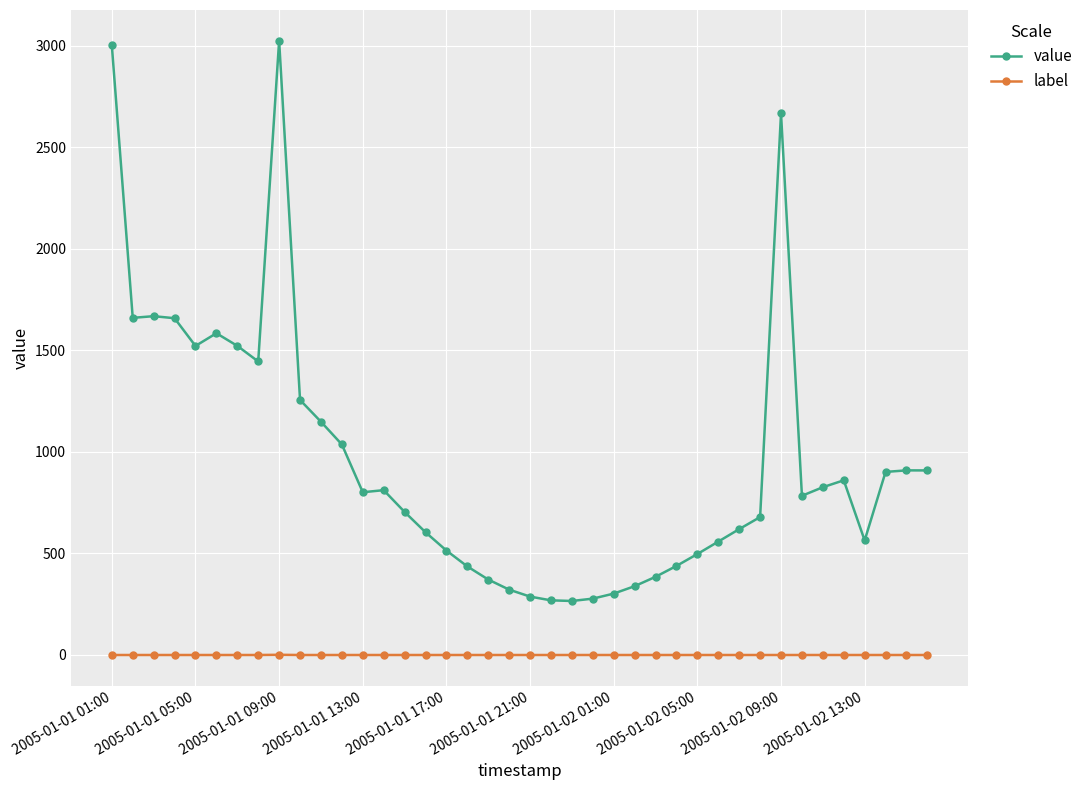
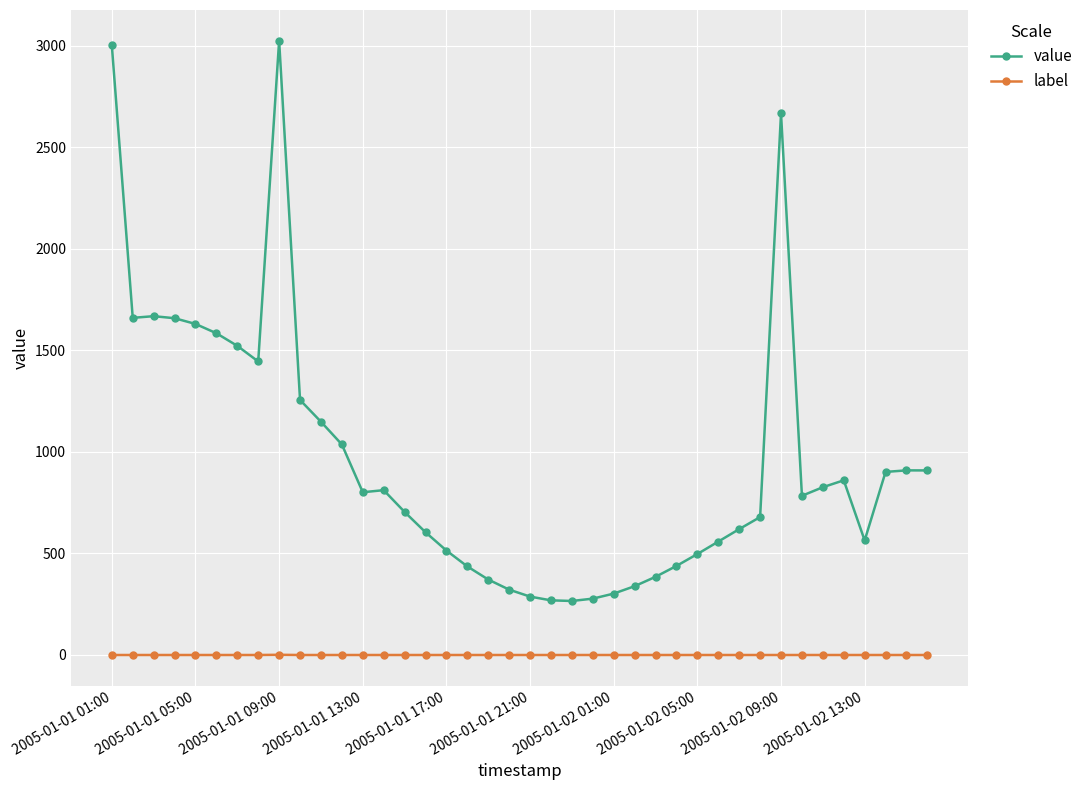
value, 2005-01-01 05:00: 1520 -> 1630
